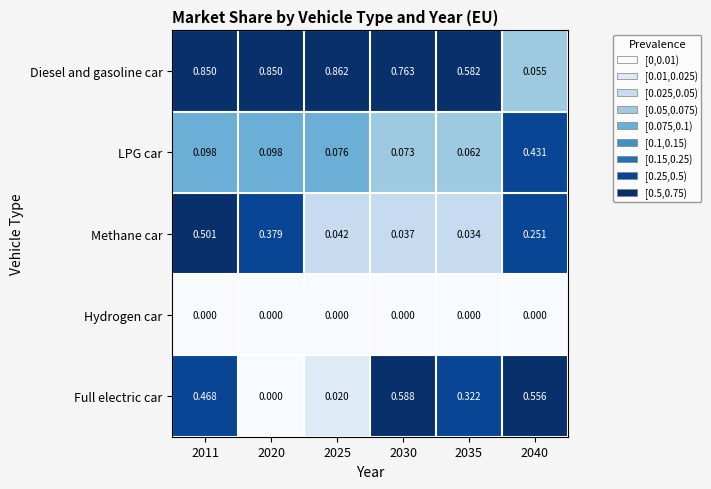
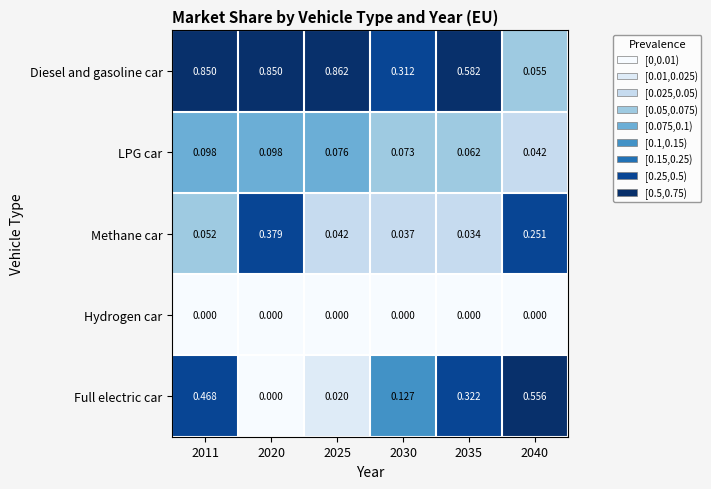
Diesel and gasoline car, 2030: 0.763 -> 0.312
LPG car, 2040: 0.431 -> 0.042
Methane car, 2011: 0.501 -> 0.052
Full electric car, 2030: 0.588 -> 0.127
